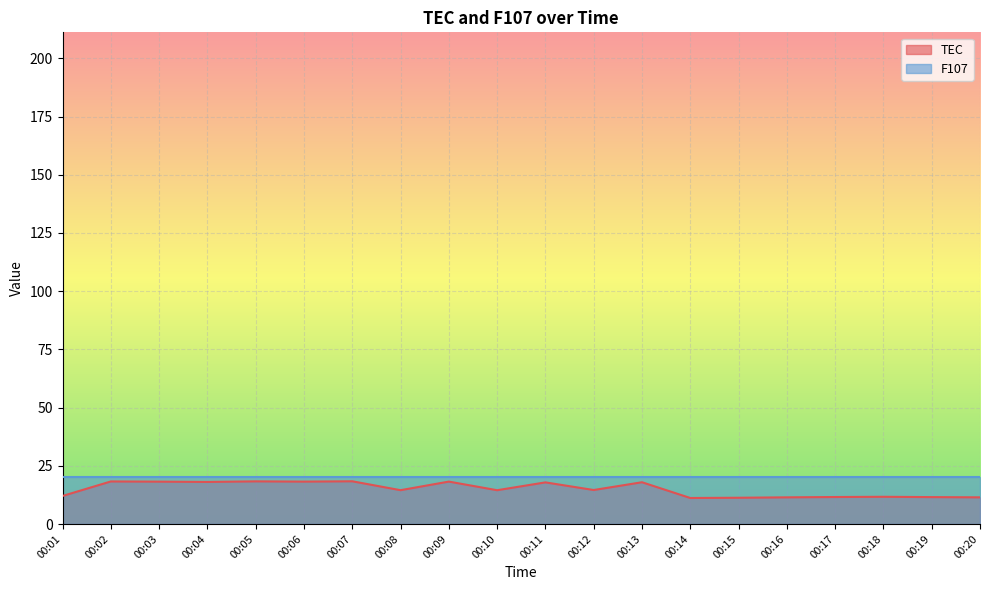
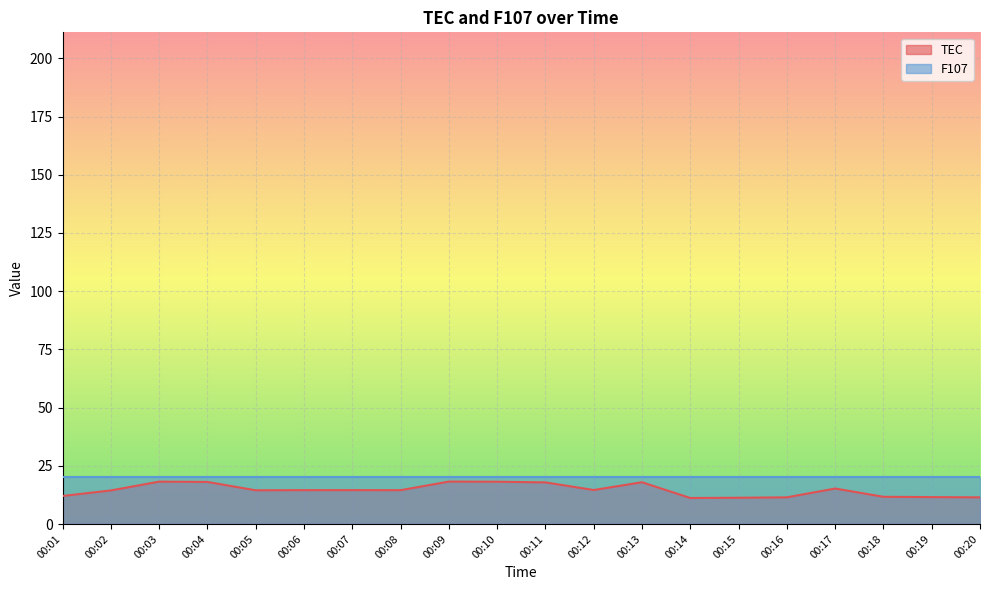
TEC, 00:02: 18 -> 14
TEC, 00:05: 18 -> 14
TEC, 00:06: 18 -> 15
TEC, 00:07: 18 -> 15
TEC, 00:10: 15 -> 18
TEC, 00:17: 12 -> 15
